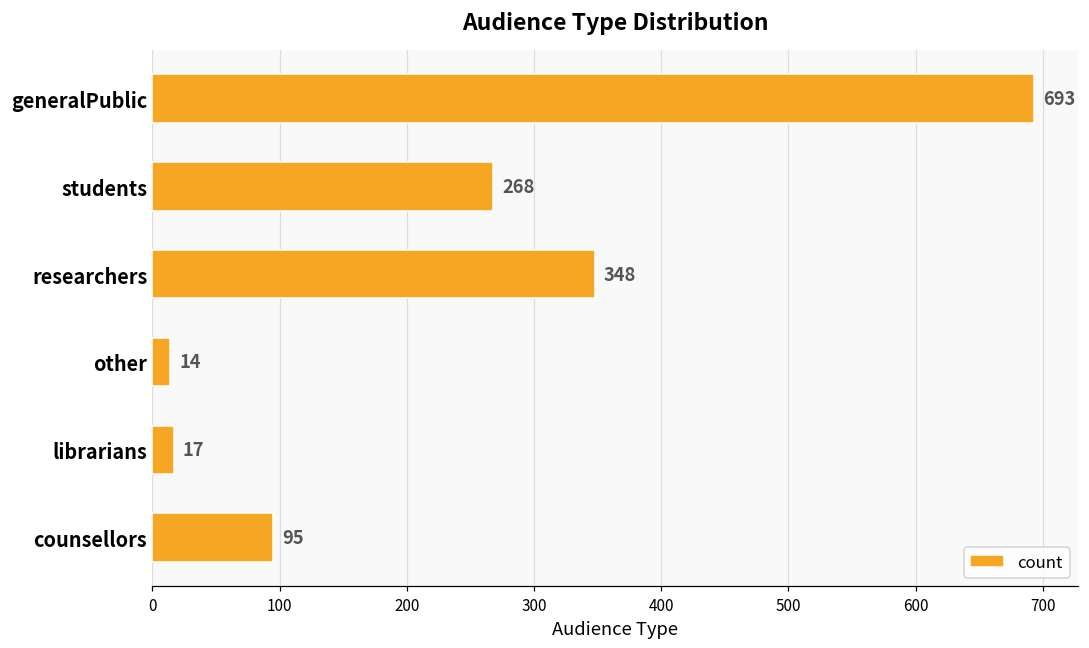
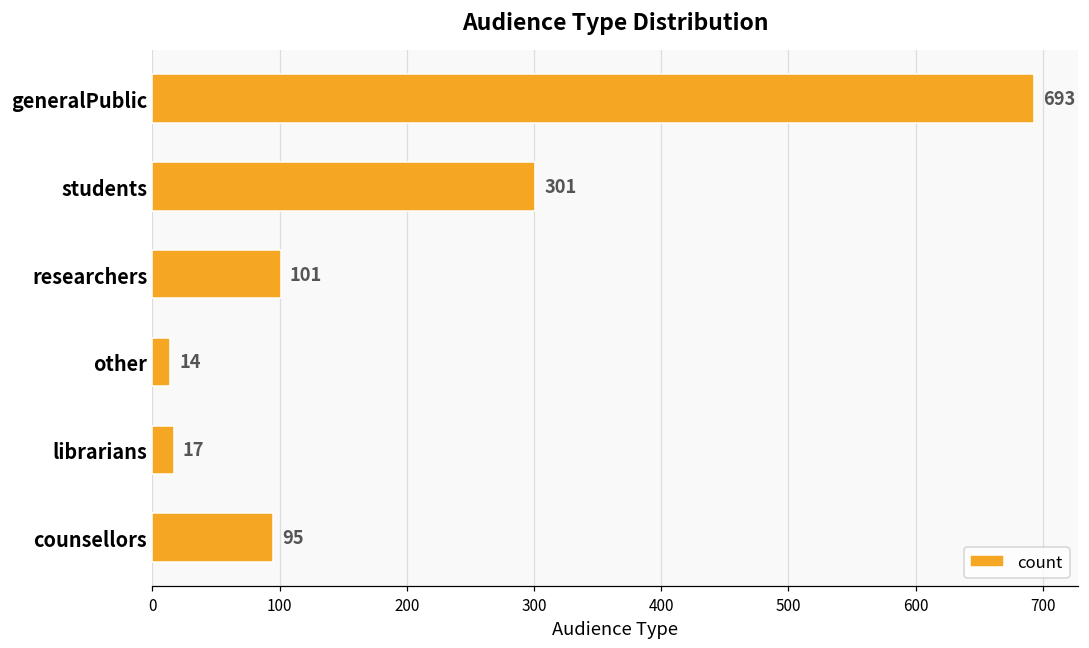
students: 268 -> 301
researchers: 348 -> 101
